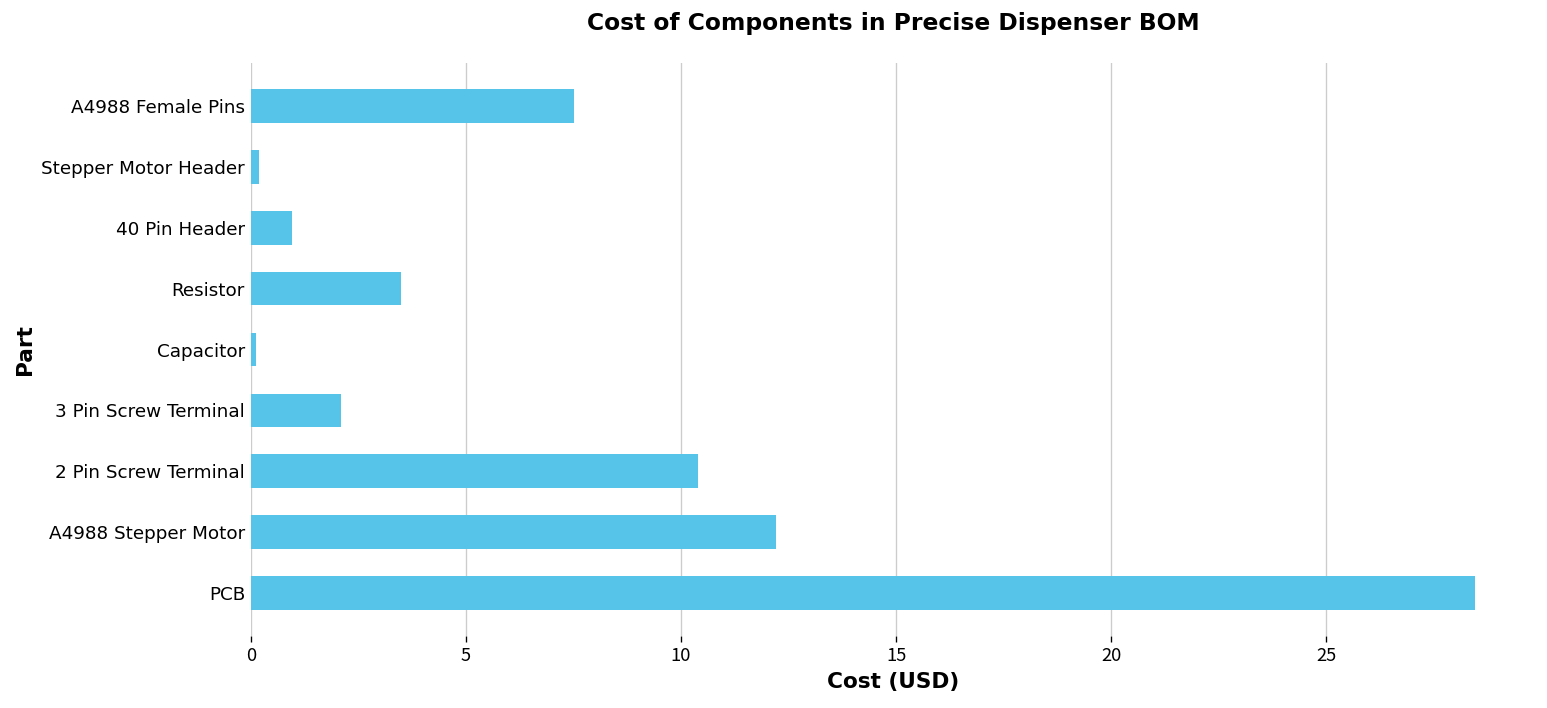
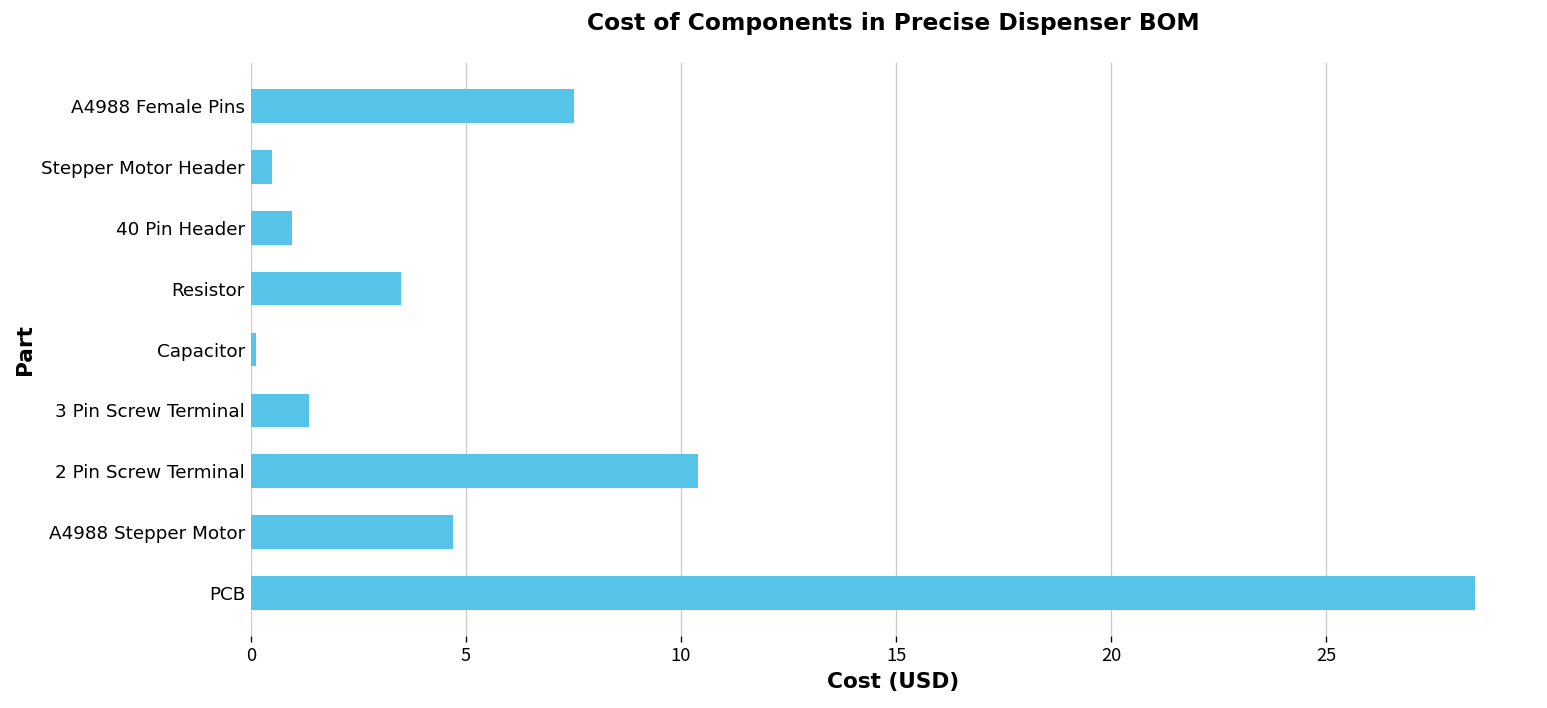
Stepper Motor Header: 0.2 -> 0.5
3 Pin Screw Terminal: 2.1 -> 1.4
A4988 Stepper Motor: 12.2 -> 4.7
